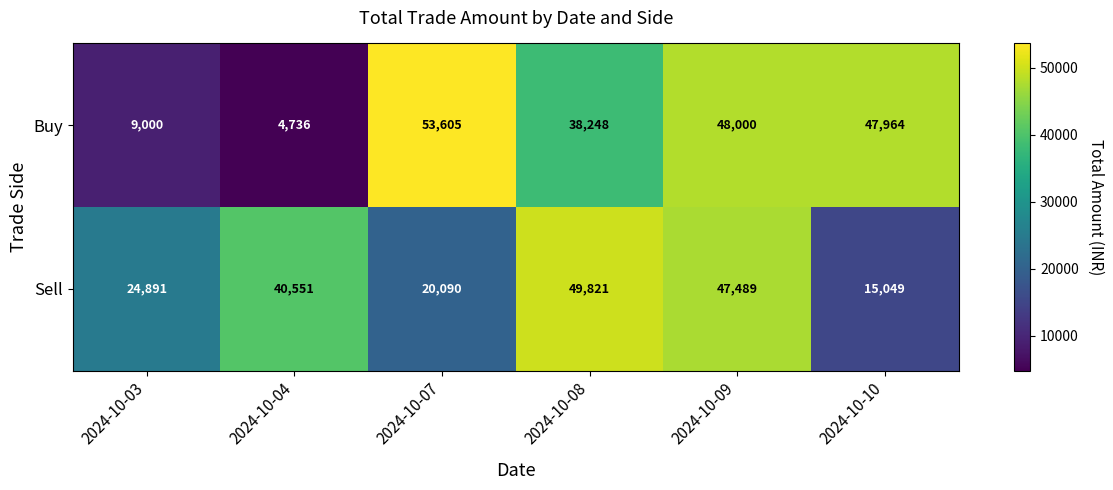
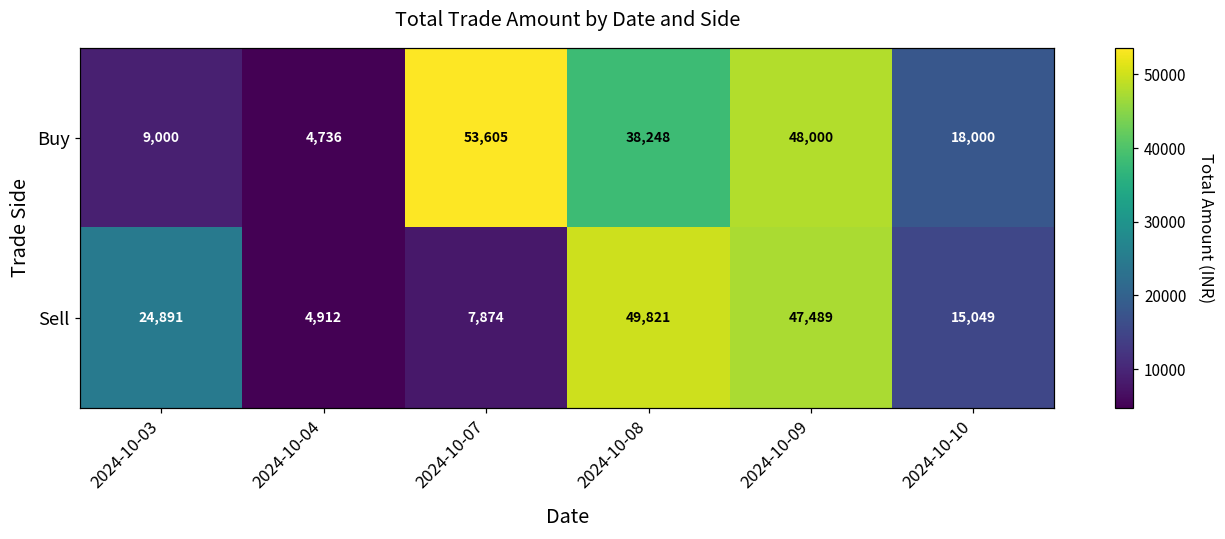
Buy, 2024-10-10: 47,964 -> 18,000
Sell, 2024-10-04: 40,551 -> 4,912
Sell, 2024-10-07: 20,090 -> 7,874
